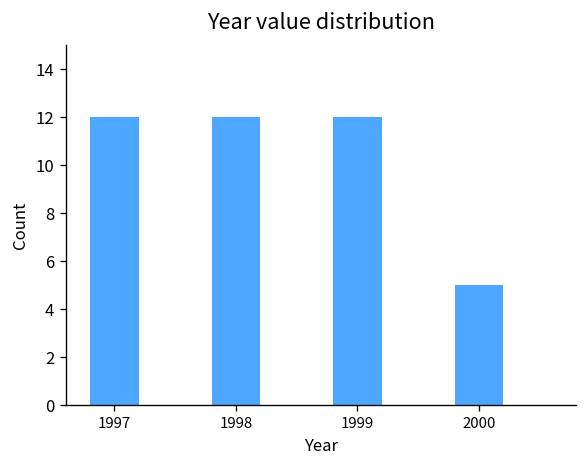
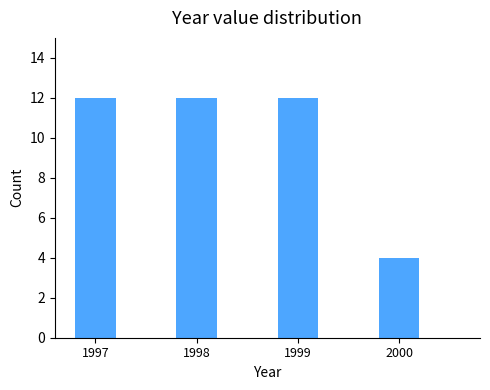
2000: 5 -> 4
